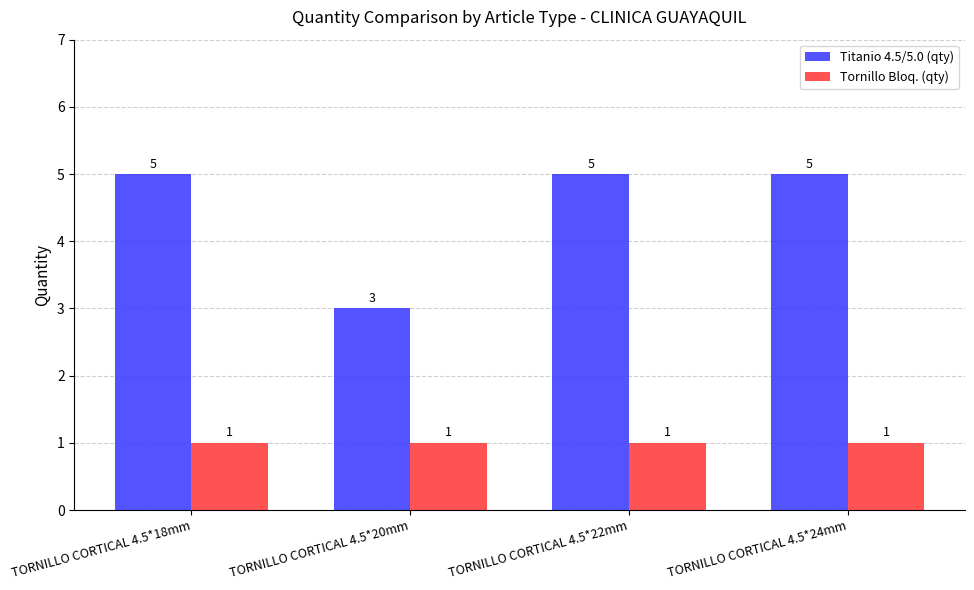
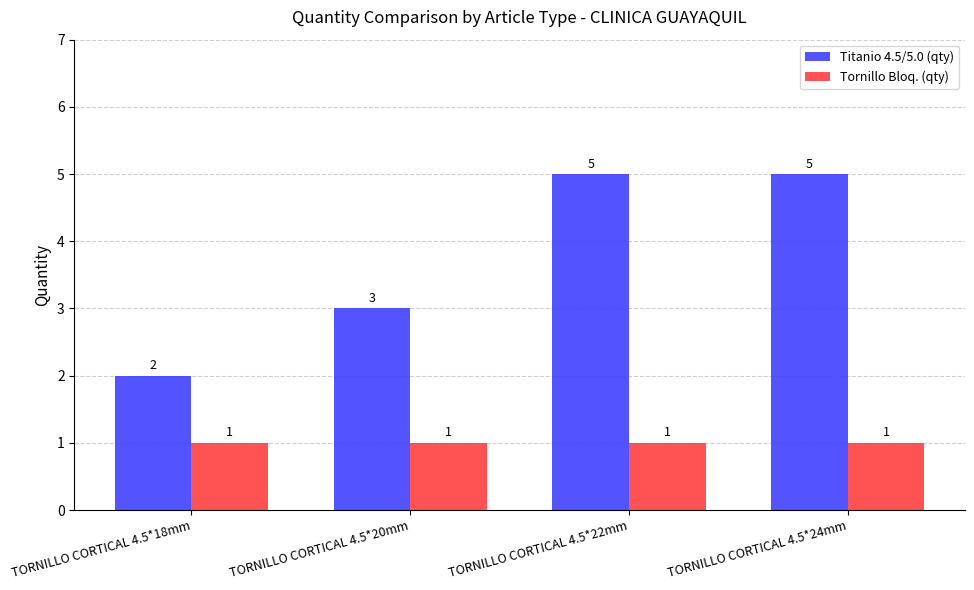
Titanio 4.5/5.0 (qty), TORNILLO CORTICAL 4.5*18mm: 5 -> 2
